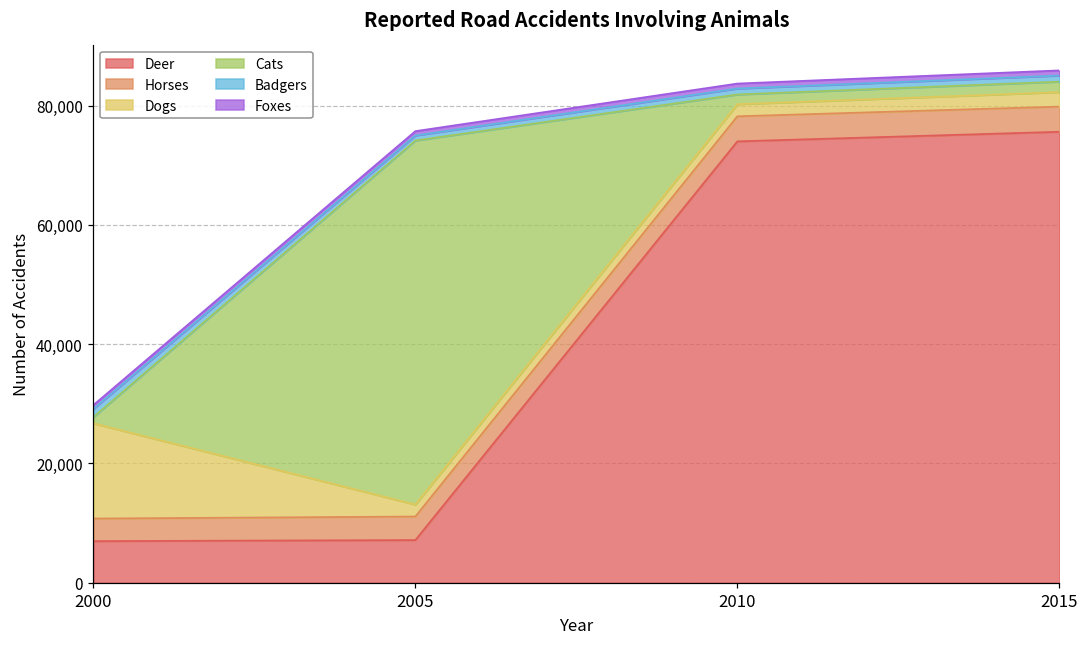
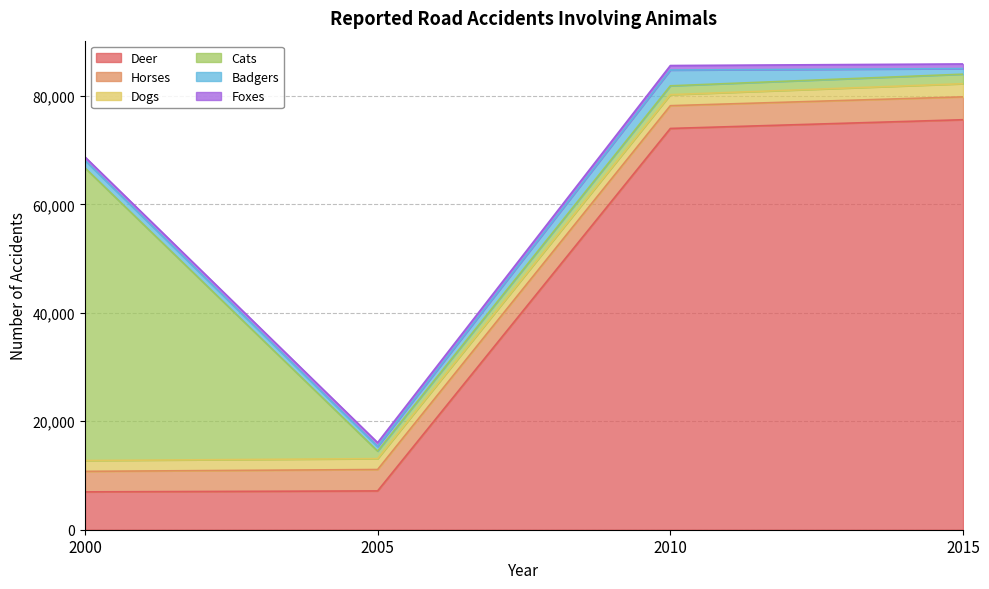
Dogs, 2000: 16,000 -> 2,000
Cats, 2000: 1,000 -> 54,000
Cats, 2005: 61,000 -> 1,000
Badgers, 2010: 1,000 -> 3,000
